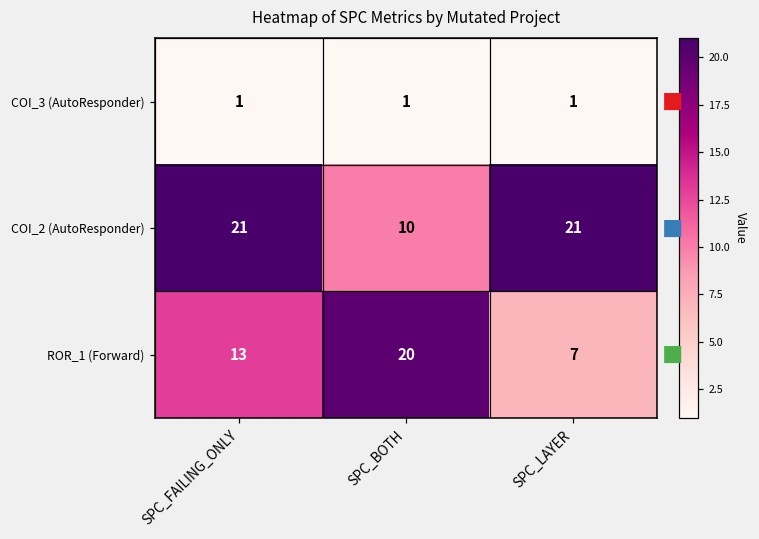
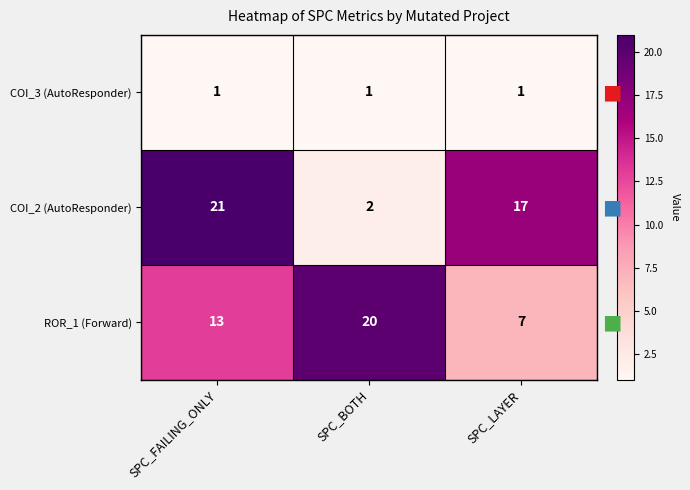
COI_2 (AutoResponder), SPC_BOTH: 10 -> 2
COI_2 (AutoResponder), SPC_LAYER: 21 -> 17
